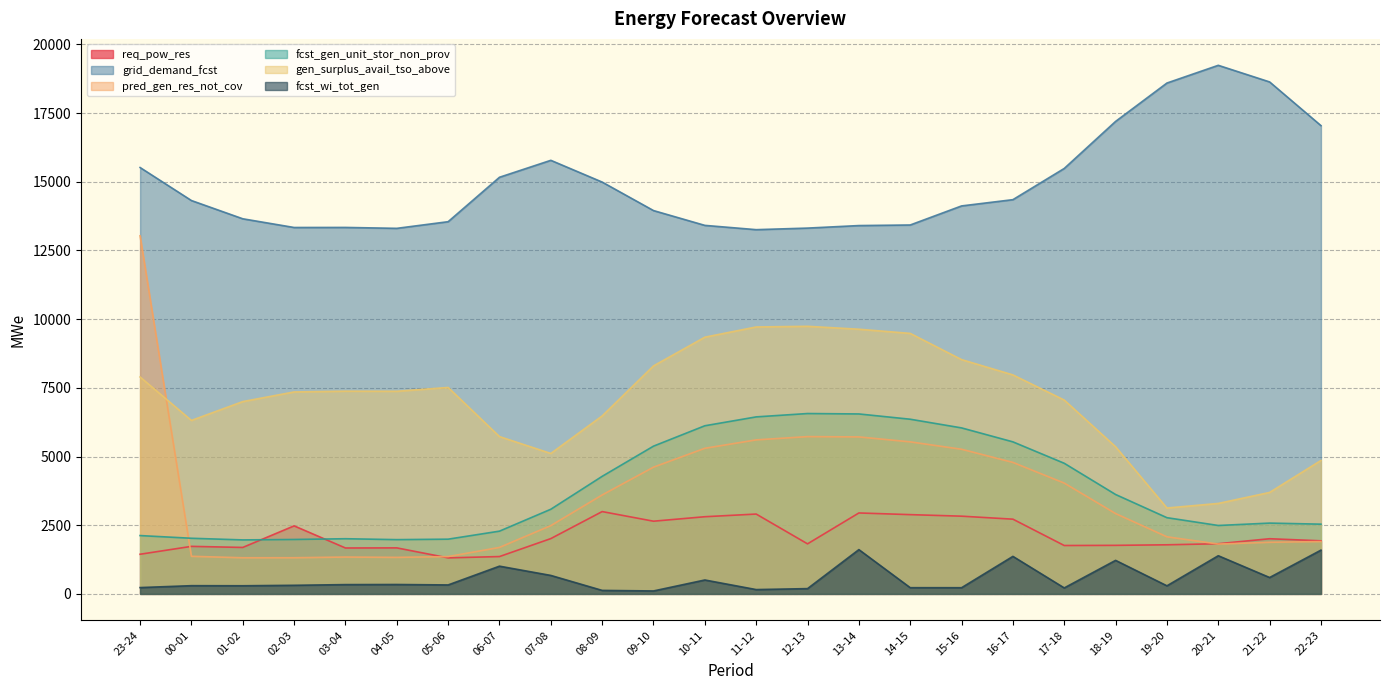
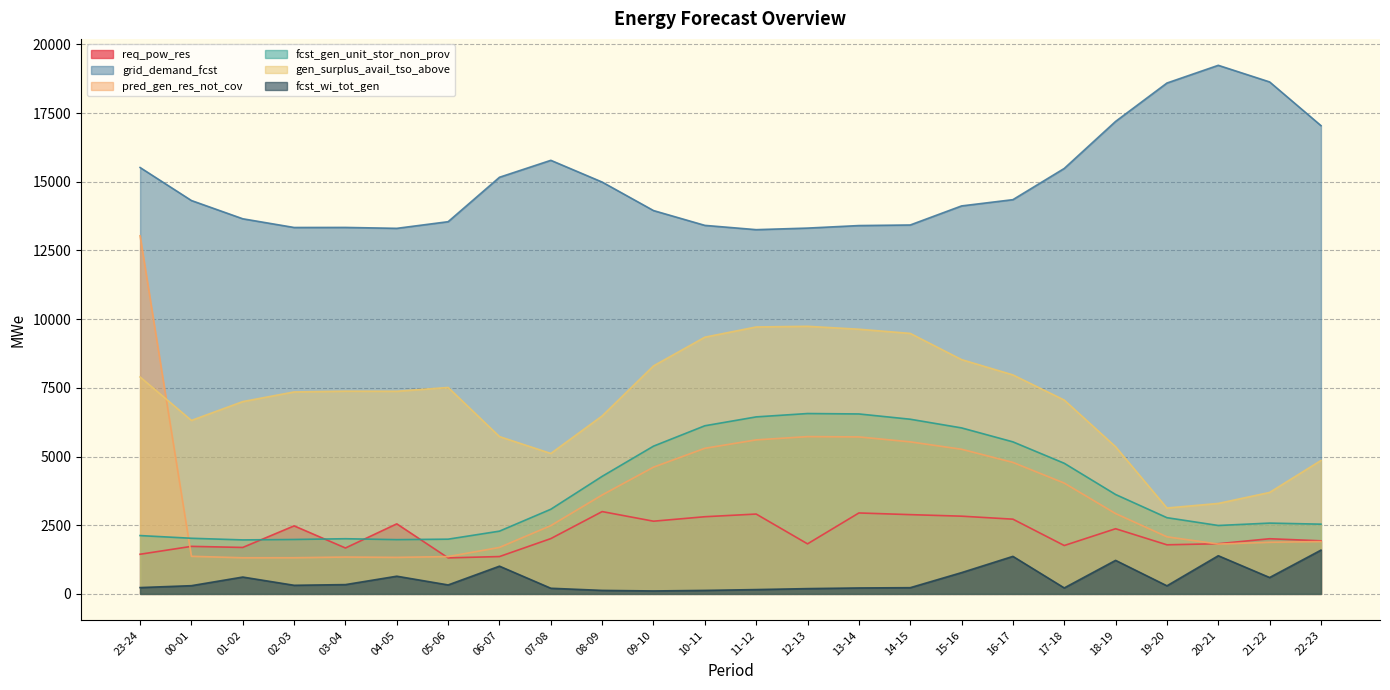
fcst_wi_tot_gen, 01-02: 300 -> 600
req_pow_res, 04-05: 1700 -> 2500
fcst_wi_tot_gen, 04-05: 300 -> 600
fcst_wi_tot_gen, 07-08: 700 -> 200
fcst_wi_tot_gen, 10-11: 500 -> 100
fcst_wi_tot_gen, 13-14: 1600 -> 200
fcst_wi_tot_gen, 15-16: 200 -> 800
req_pow_res, 18-19: 1800 -> 2400
